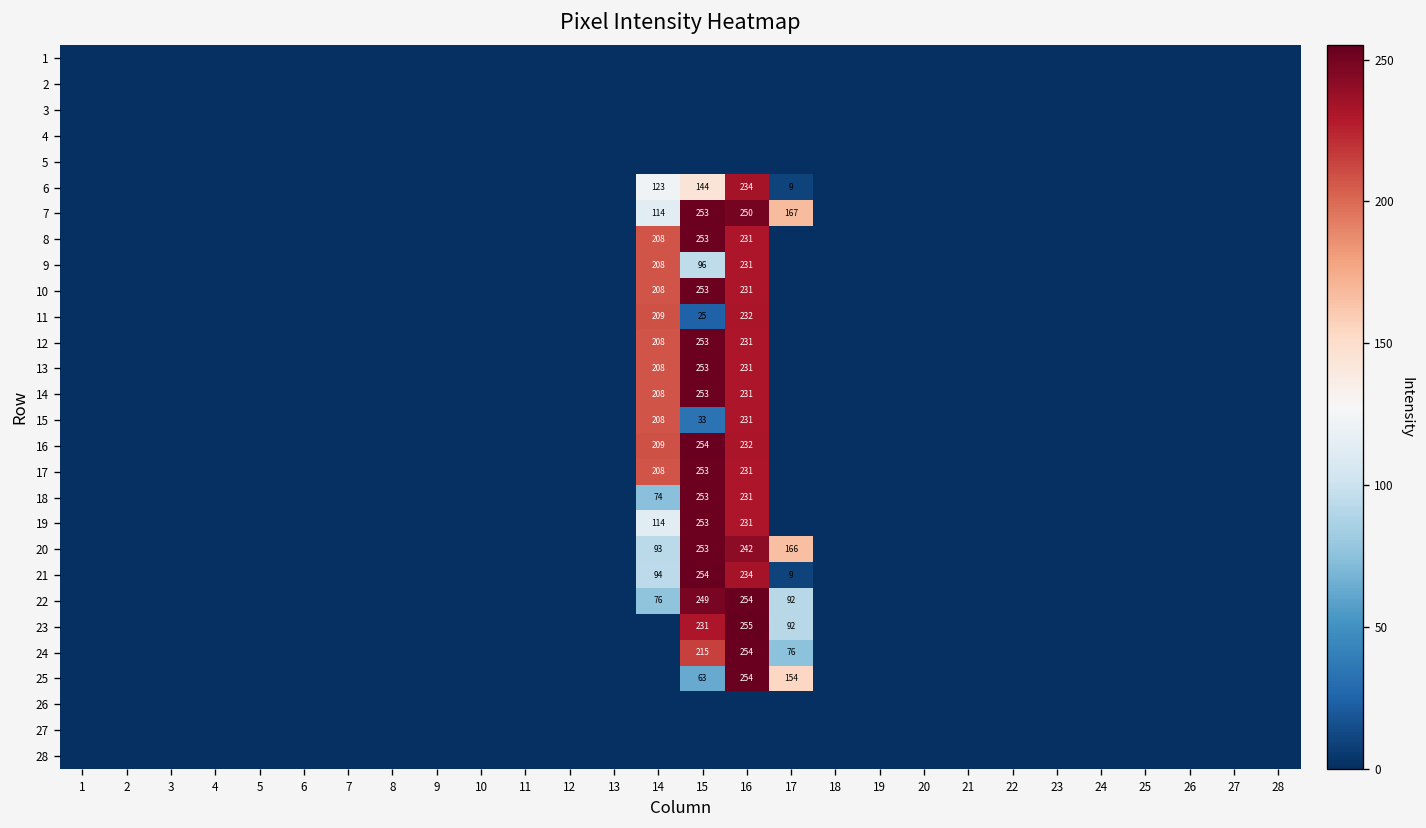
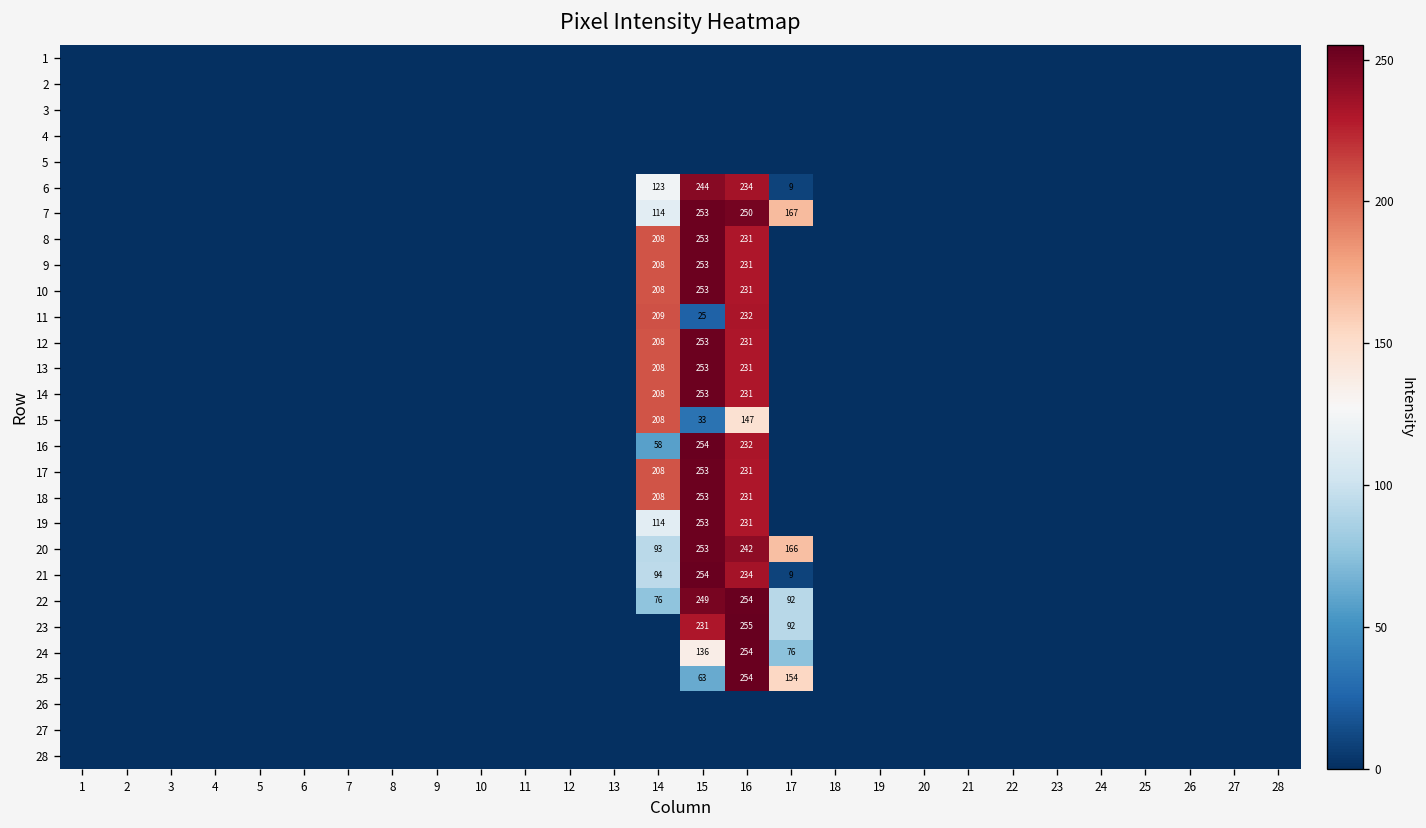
6, 15: 144 -> 244
9, 15: 96 -> 253
15, 16: 231 -> 147
16, 14: 209 -> 58
18, 14: 74 -> 208
24, 15: 215 -> 136
